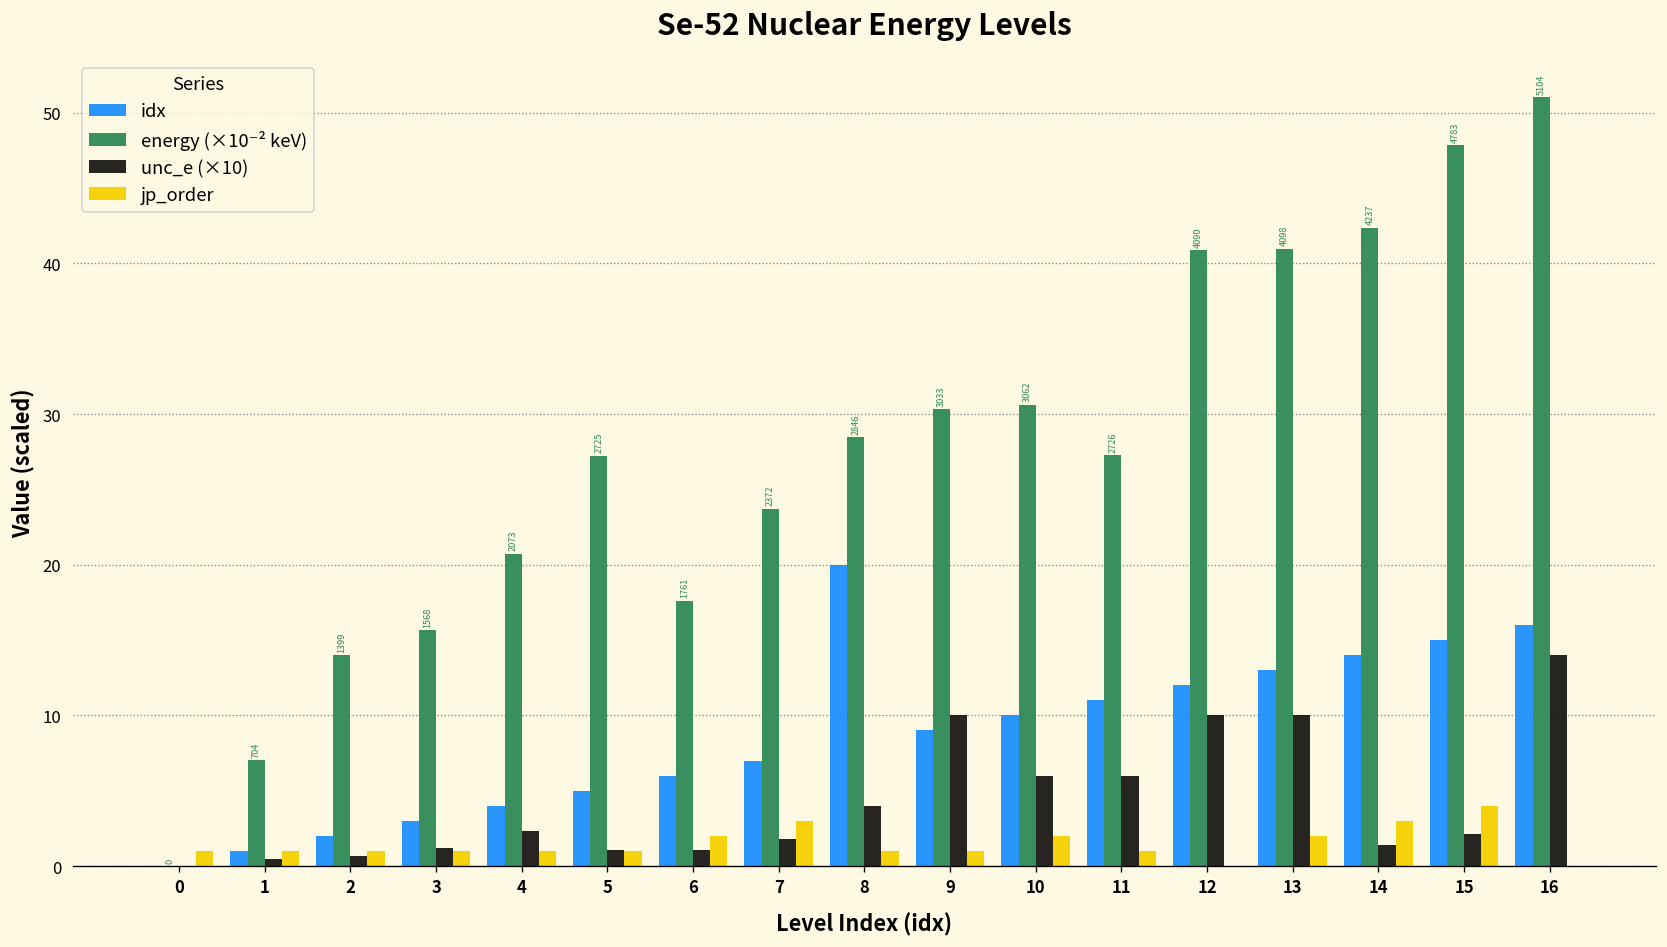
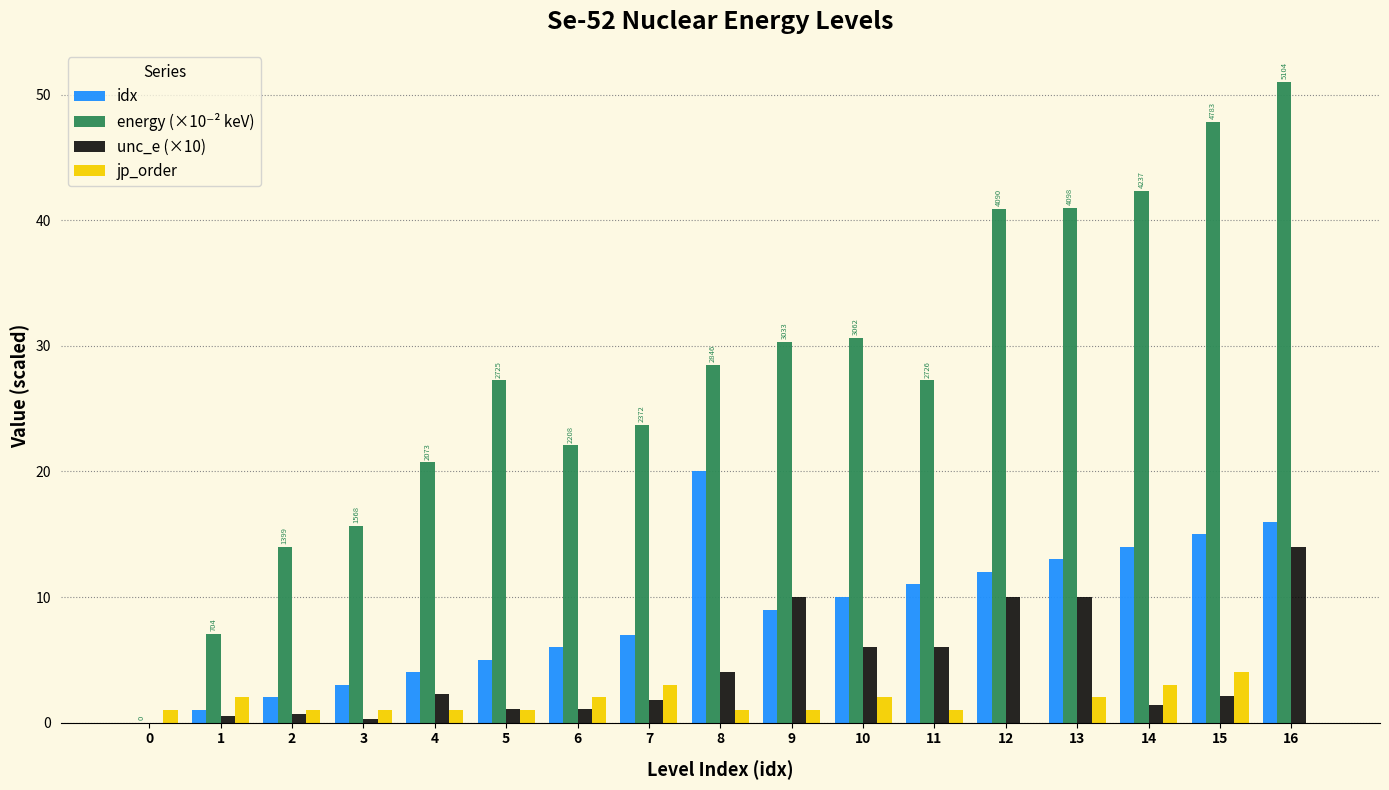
jp_order, 1: 1 -> 2
unc_e (×10), 3: 1.2 -> 0.3
energy (×10⁻² keV), 6: 1761 -> 2208
